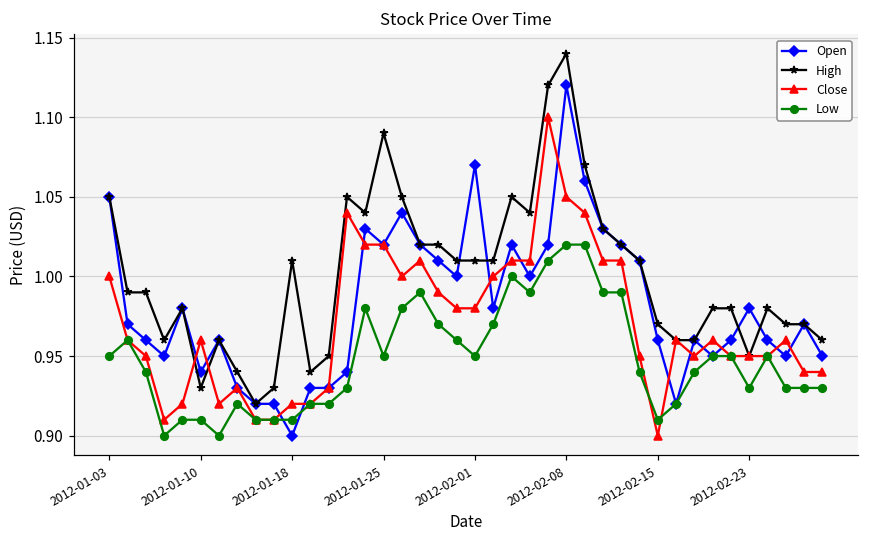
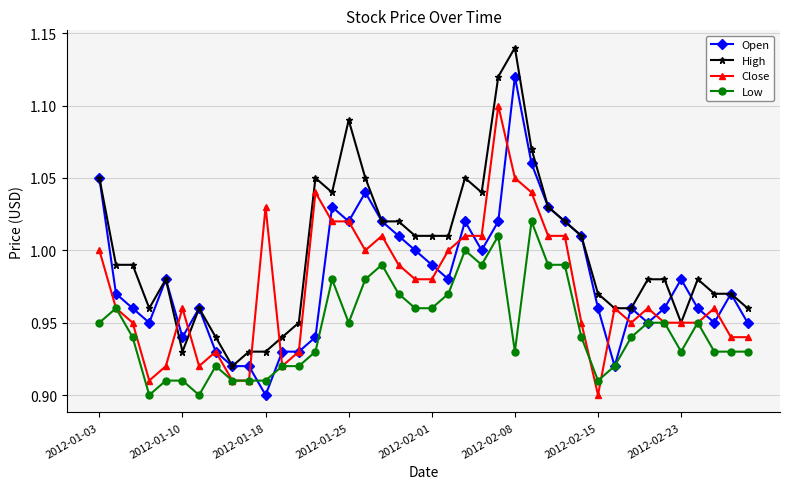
High, 2012-01-18: 1.01 -> 0.93
Close, 2012-01-18: 0.92 -> 1.03
Open, 2012-02-01: 1.07 -> 0.99
Low, 2012-02-01: 0.95 -> 0.96
Low, 2012-02-08: 1.02 -> 0.93
